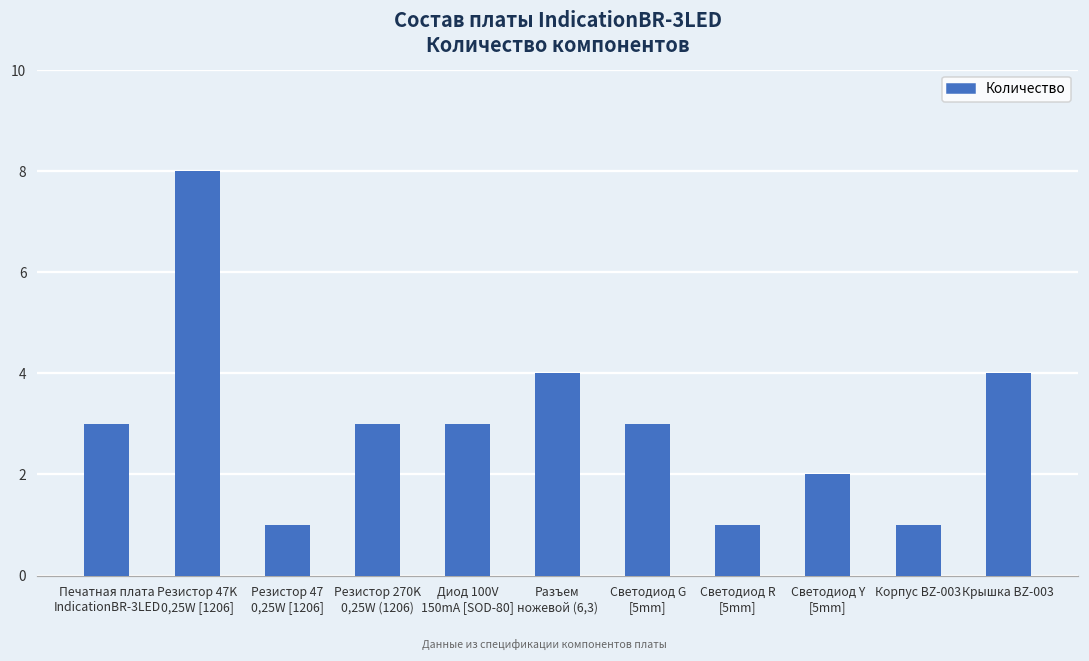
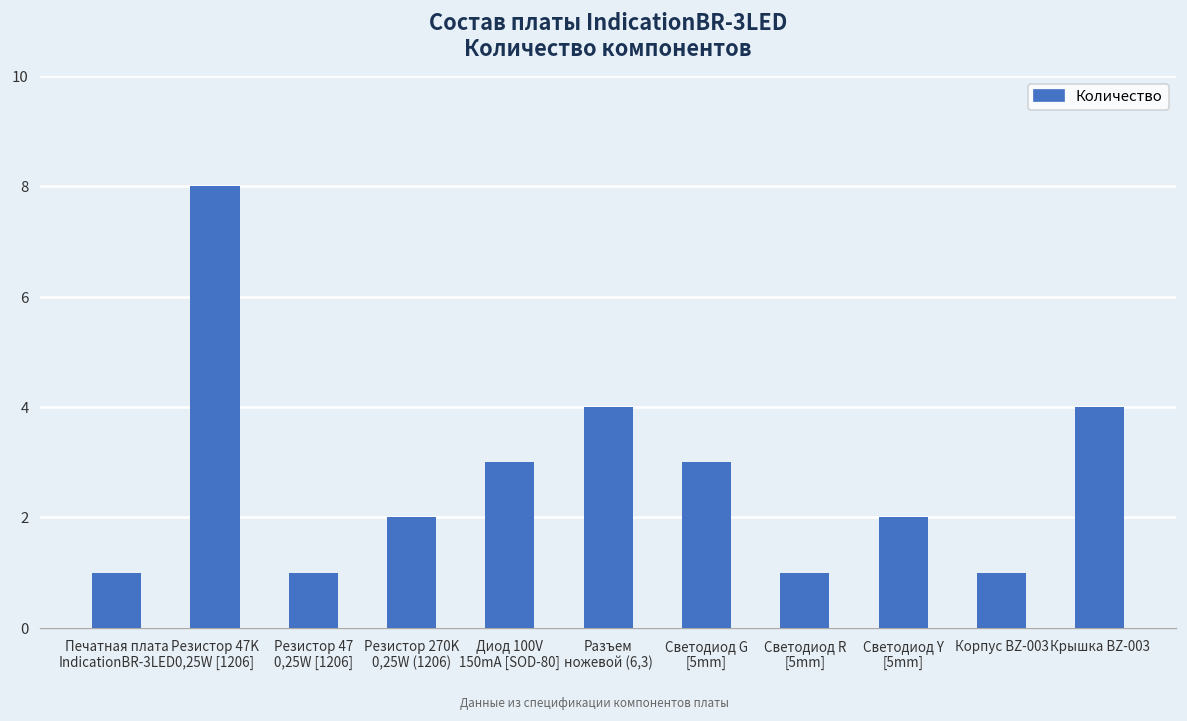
Печатная плата IndicationBR-3LED: 3 -> 1
Резистор 270K 0,25W (1206): 3 -> 2
